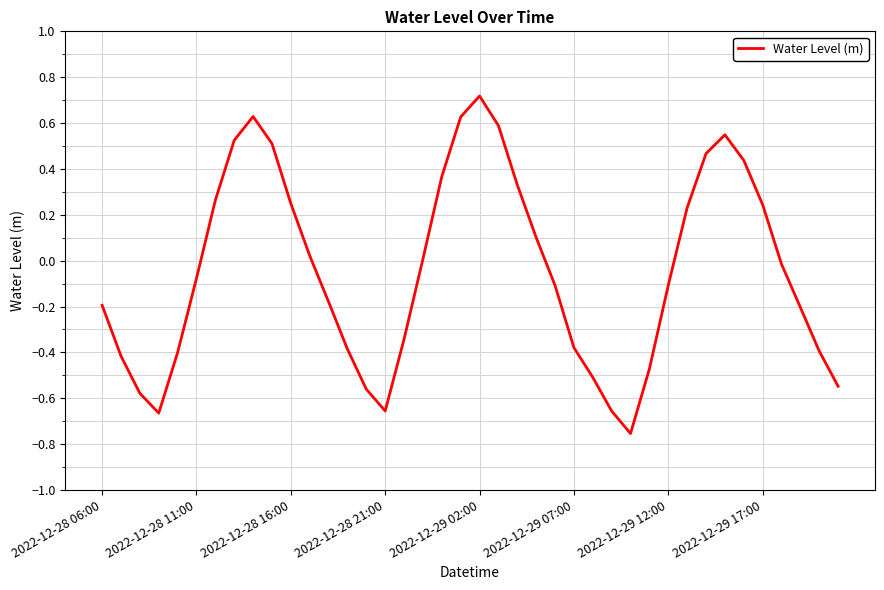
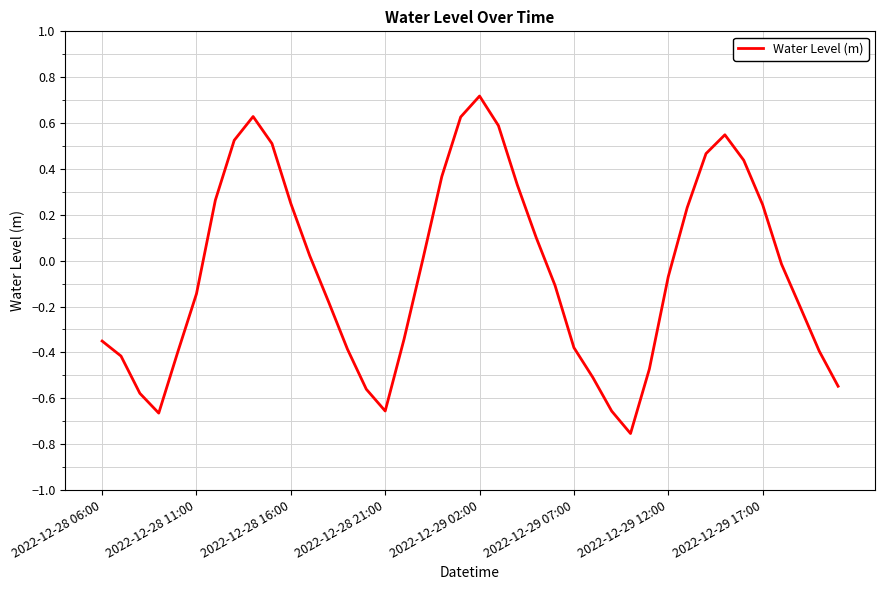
2022-12-28 06:00: -0.19 -> -0.35
2022-12-28 11:00: -0.08 -> -0.14
2022-12-29 12:00: -0.11 -> -0.07
